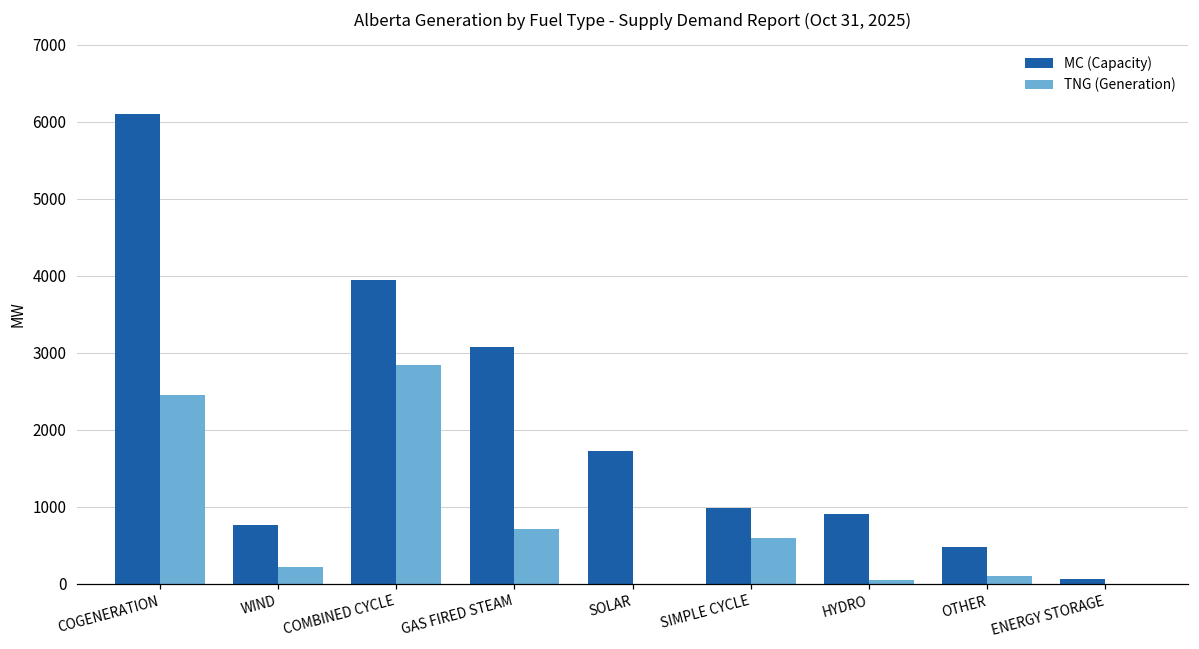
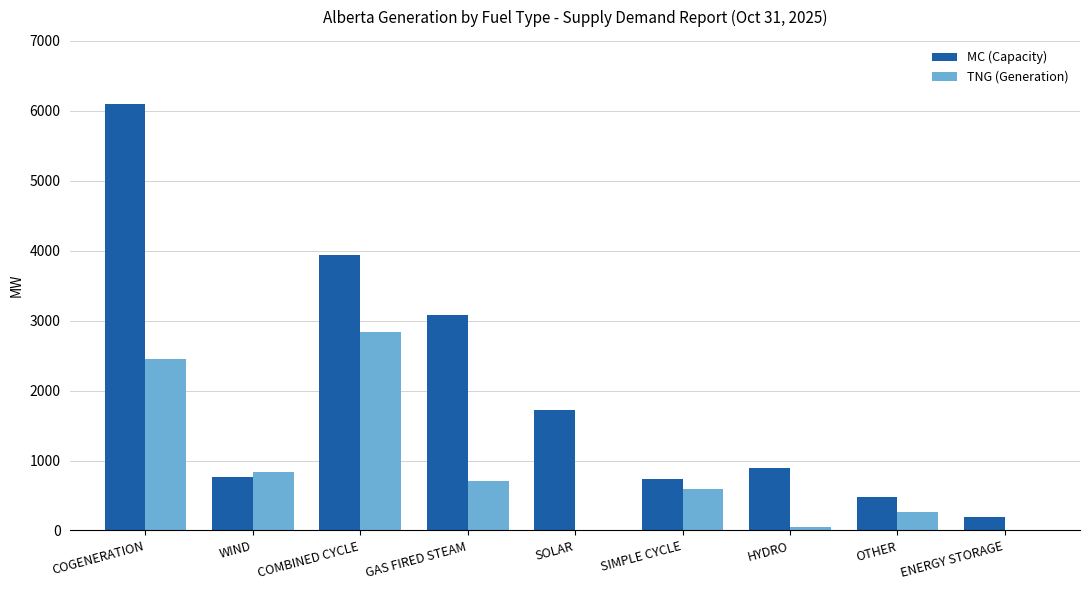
TNG (Generation), WIND: 200 -> 800
MC (Capacity), SIMPLE CYCLE: 1000 -> 700
TNG (Generation), OTHER: 100 -> 300
MC (Capacity), ENERGY STORAGE: 100 -> 200
